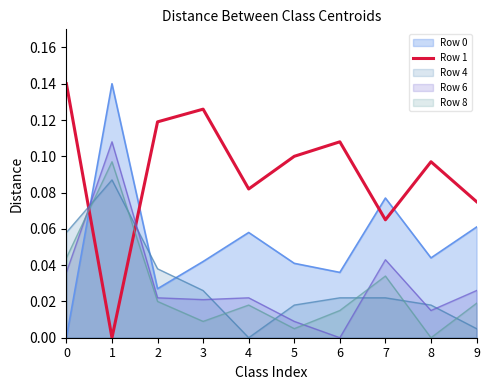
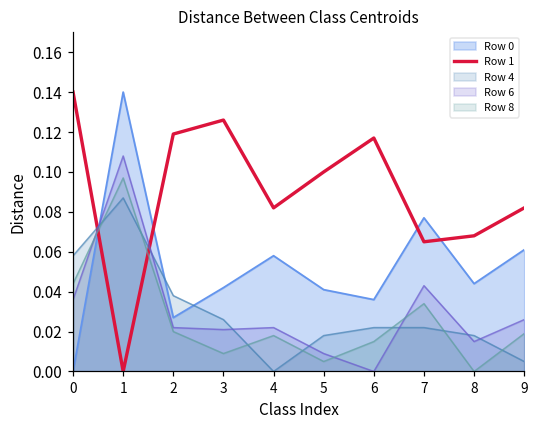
Row 1, 6: 0.108 -> 0.117
Row 1, 8: 0.097 -> 0.068
Row 1, 9: 0.075 -> 0.082
